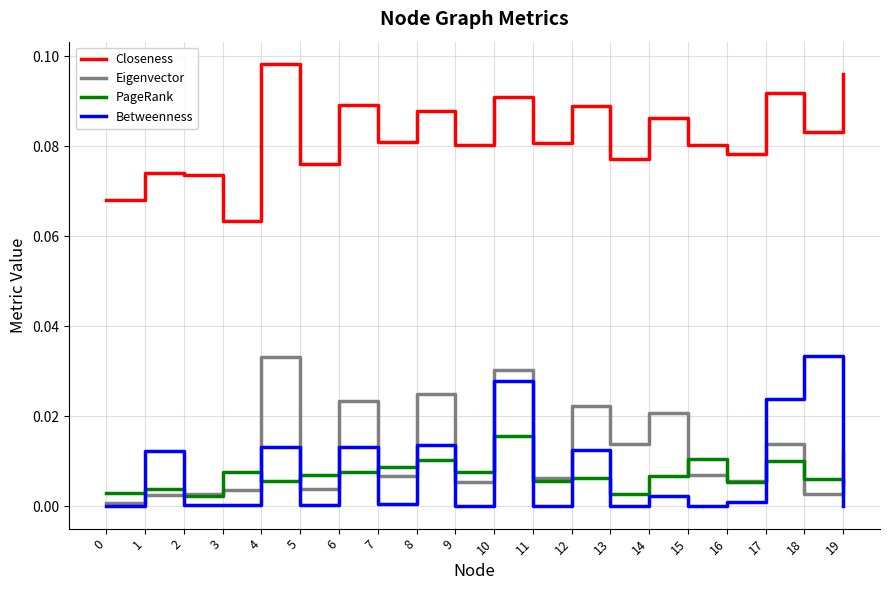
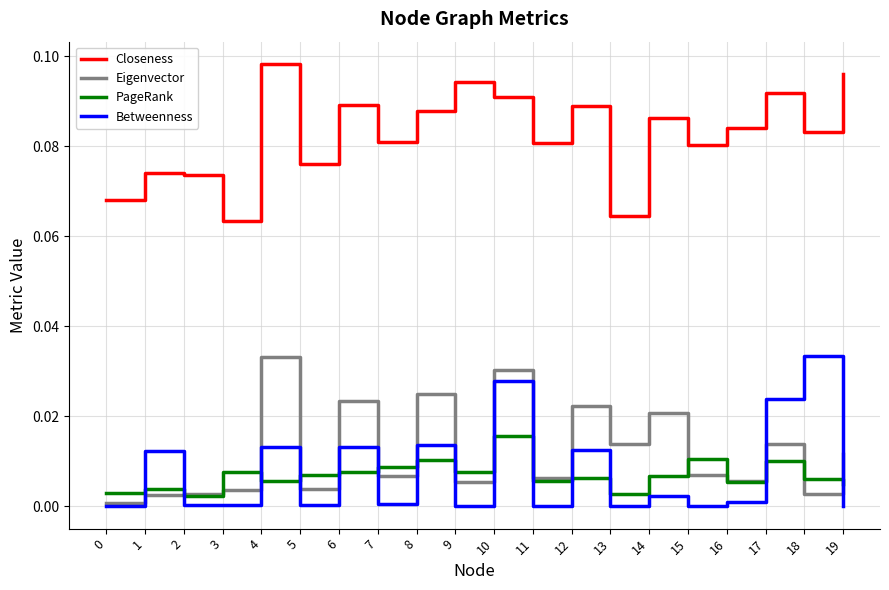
Closeness, 9: 0.080 -> 0.094
Closeness, 13: 0.077 -> 0.065
Closeness, 16: 0.078 -> 0.084
